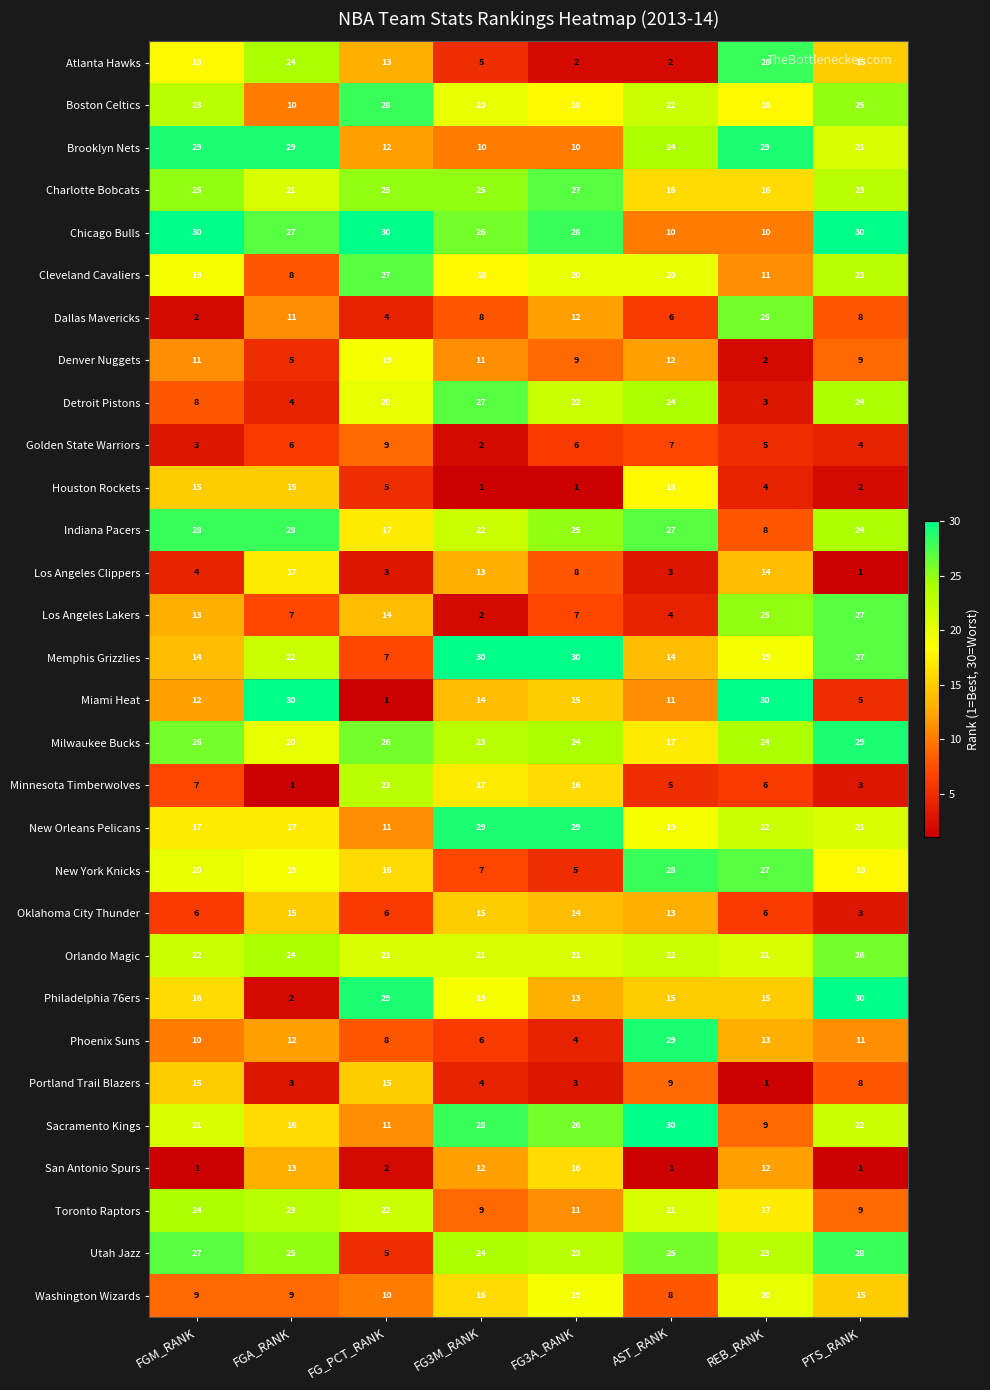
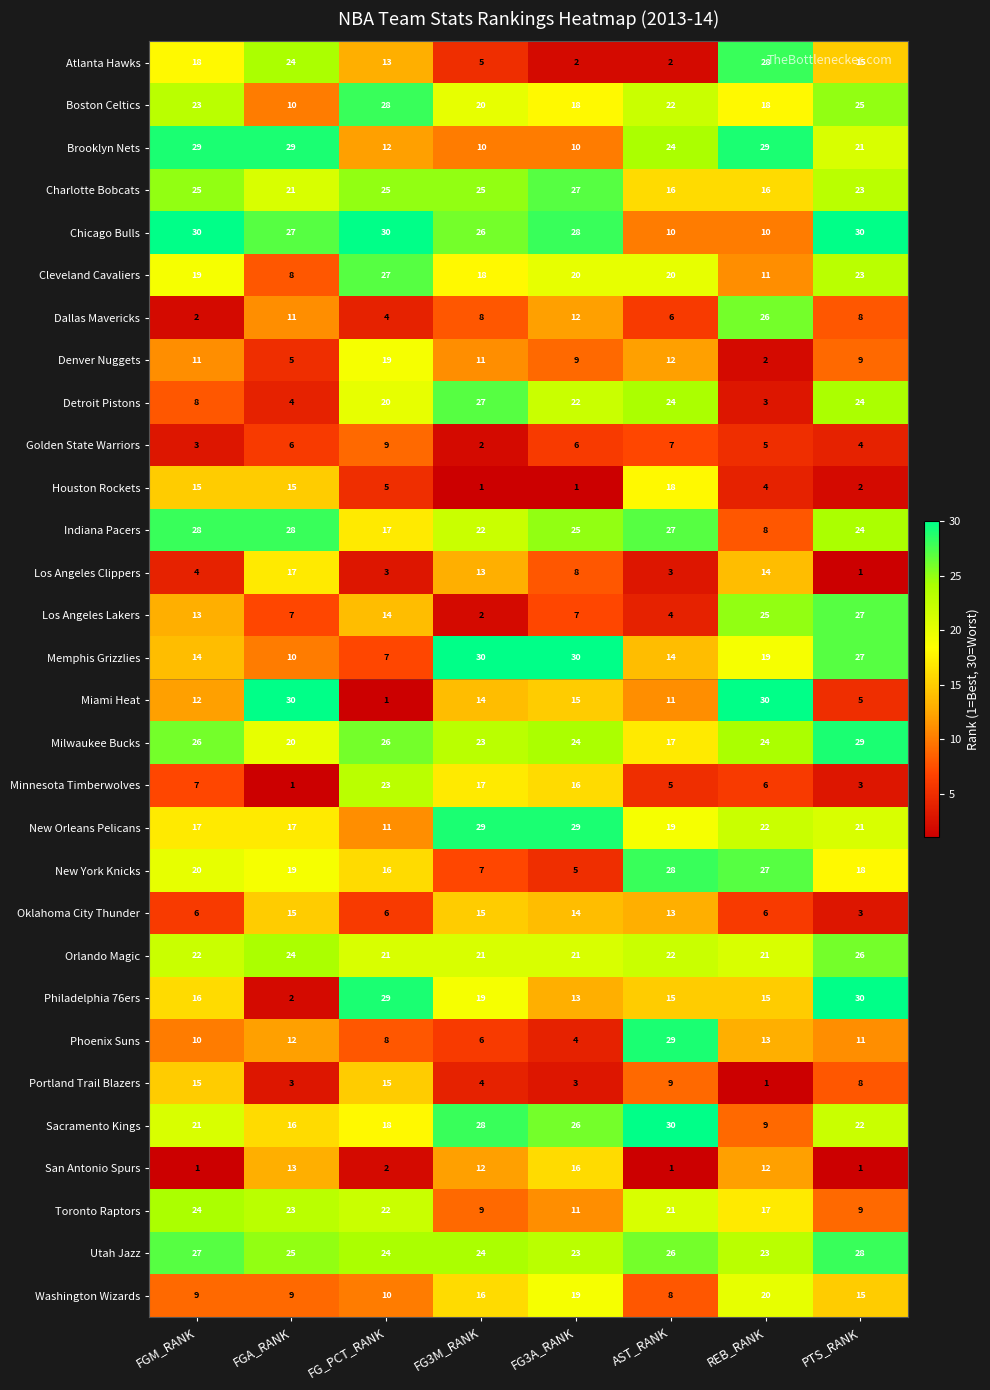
Memphis Grizzlies, FGA_RANK: 22 -> 10
Sacramento Kings, FG_PCT_RANK: 11 -> 18
Utah Jazz, FG_PCT_RANK: 5 -> 24
